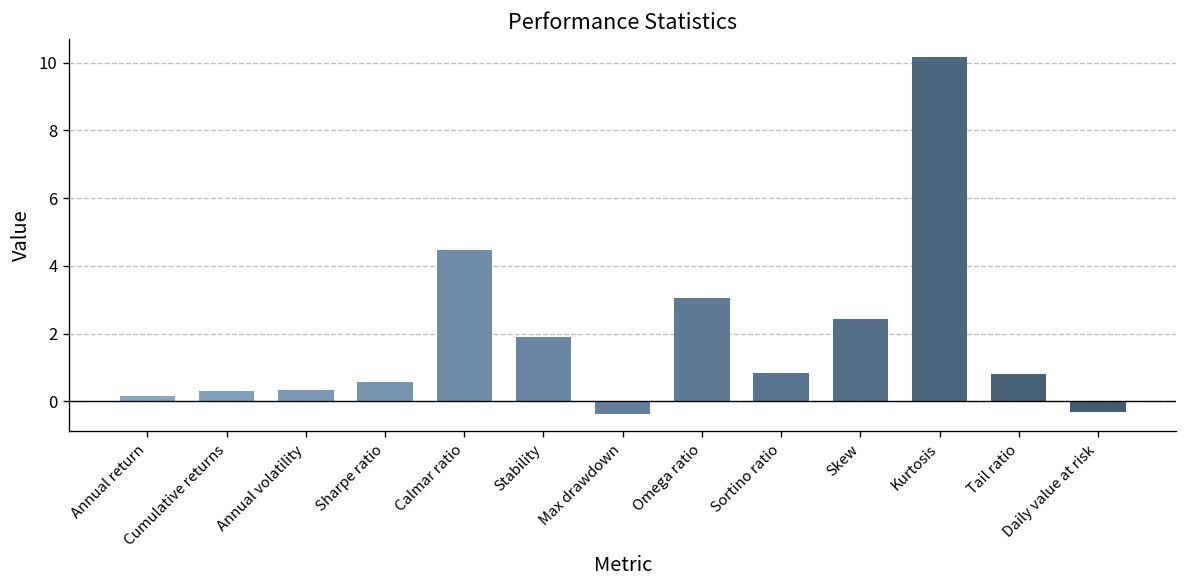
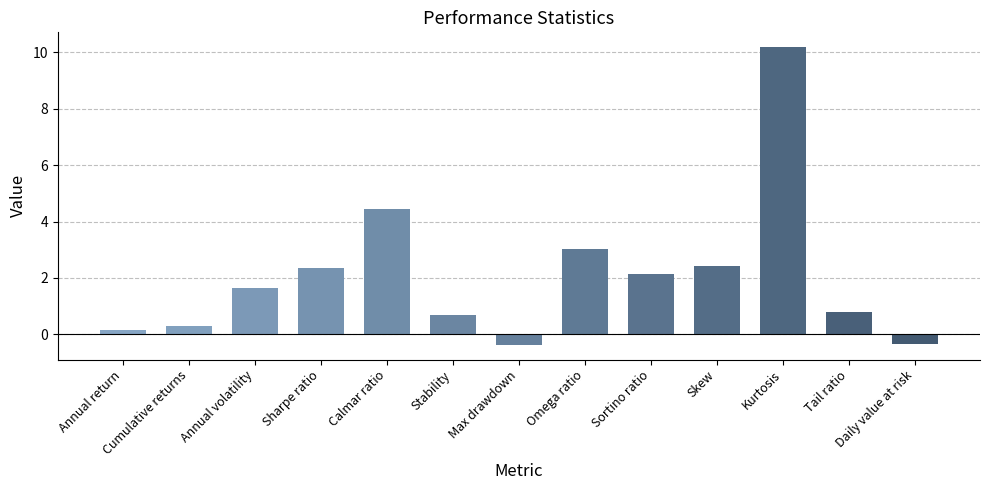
Annual volatility: 0.3 -> 1.6
Sharpe ratio: 0.6 -> 2.4
Stability: 1.9 -> 0.7
Sortino ratio: 0.8 -> 2.1
